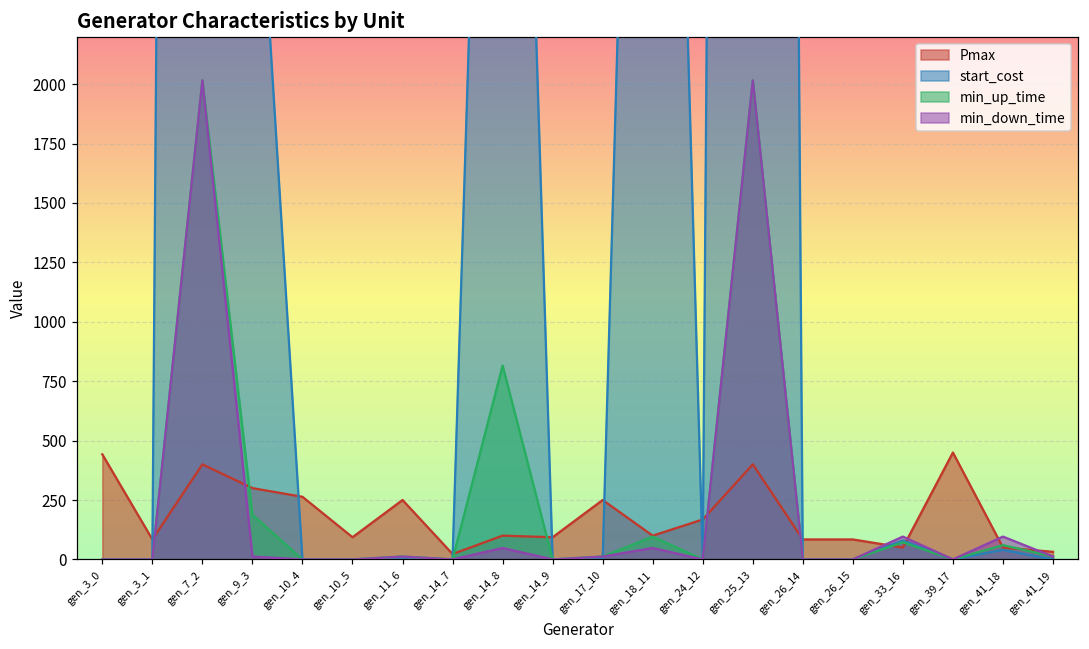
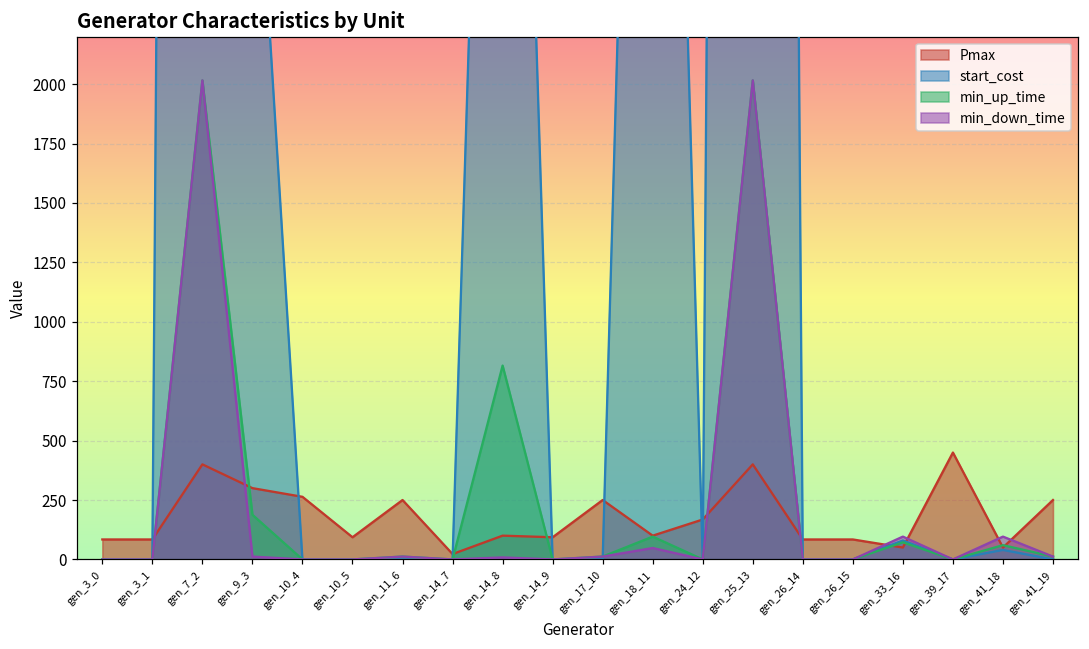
Pmax, gen_3_0: 440 -> 80
min_down_time, gen_14_8: 50 -> 10
Pmax, gen_41_19: 30 -> 250
